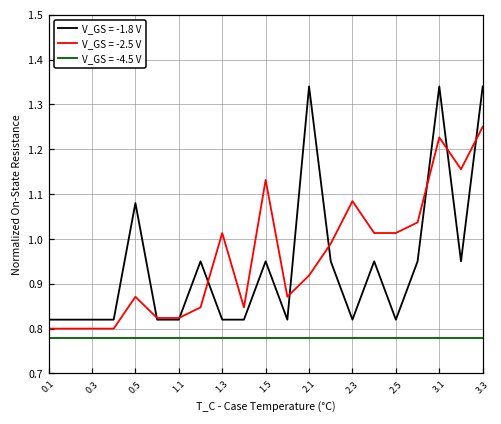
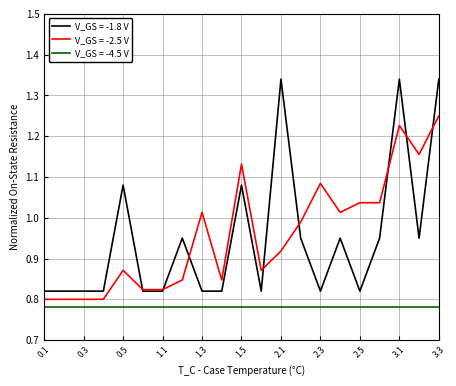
V_GS = -1.8 V, 1.5: 0.95 -> 1.08
V_GS = -2.5 V, 2.5: 1.01 -> 1.04
